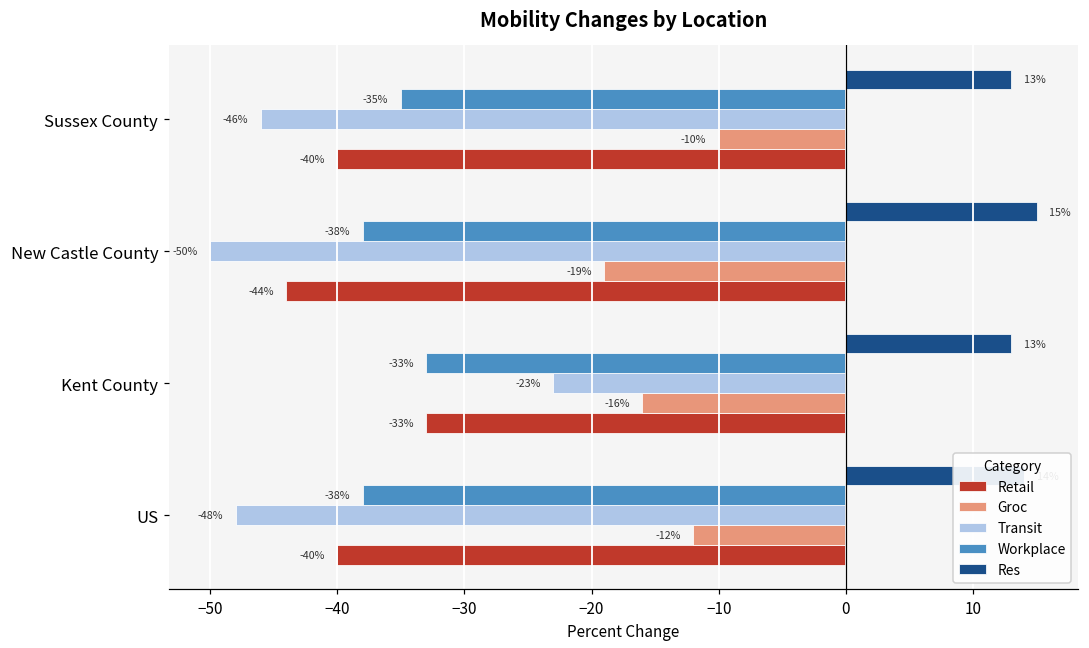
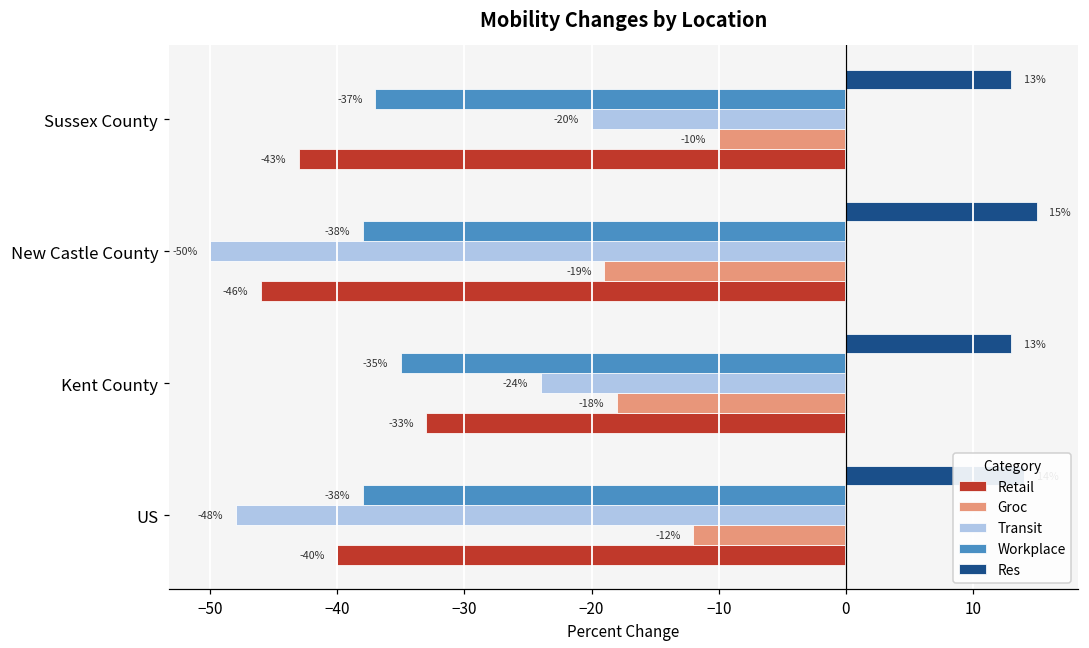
Workplace, Sussex County: -35% -> -37%
Transit, Sussex County: -46% -> -20%
Retail, Sussex County: -40% -> -43%
Retail, New Castle County: -44% -> -46%
Workplace, Kent County: -33% -> -35%
Transit, Kent County: -23% -> -24%
Groc, Kent County: -16% -> -18%
